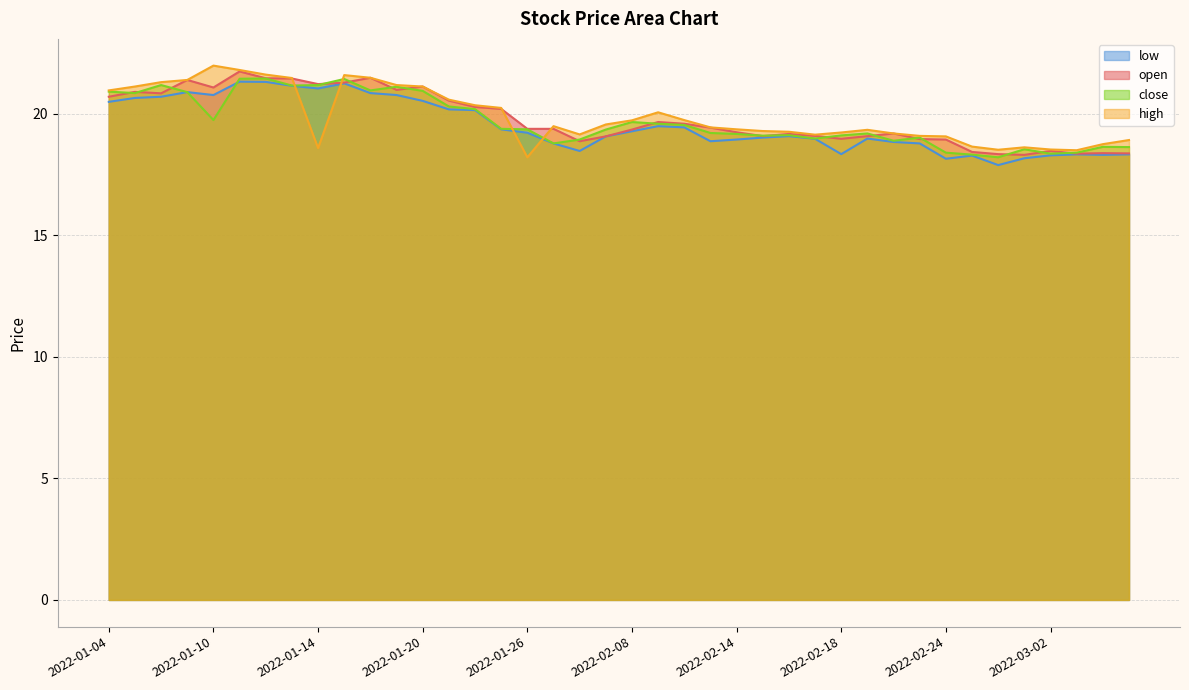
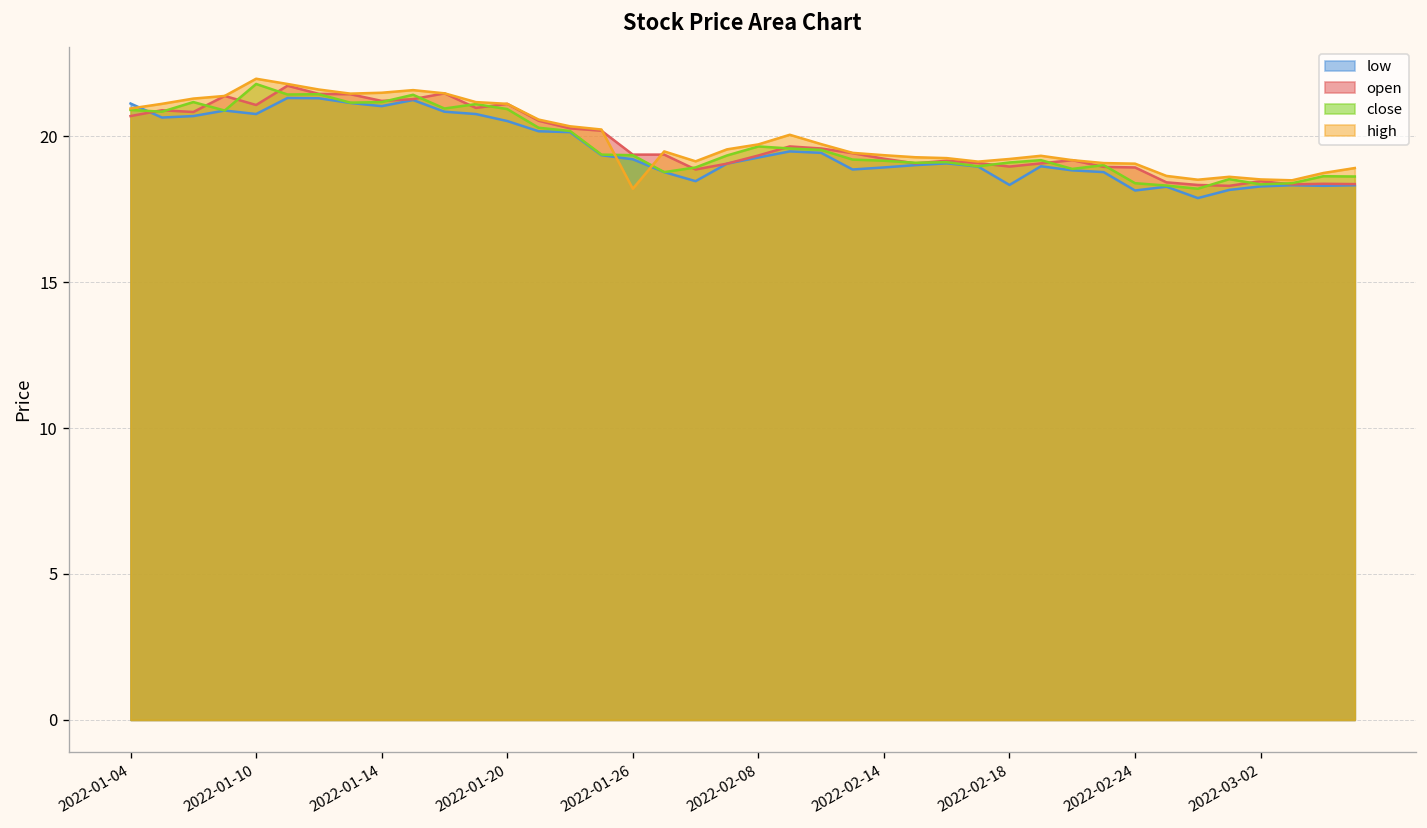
low, 2022-01-04: 20.5 -> 21.1
close, 2022-01-10: 19.7 -> 21.8
high, 2022-01-14: 18.6 -> 21.5
